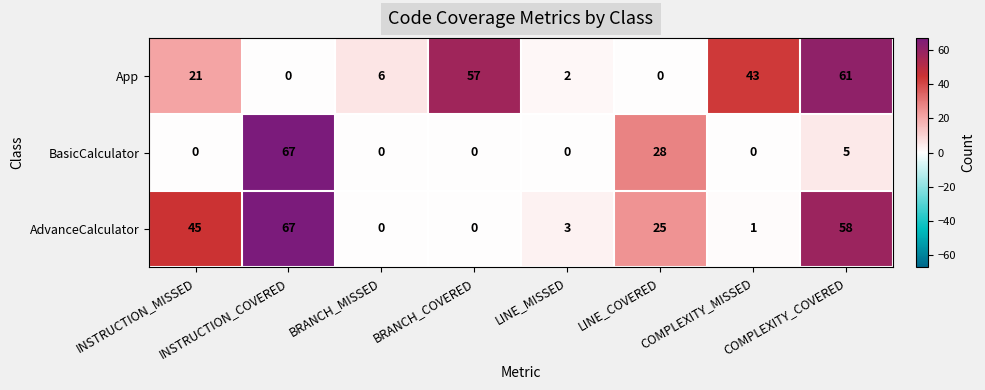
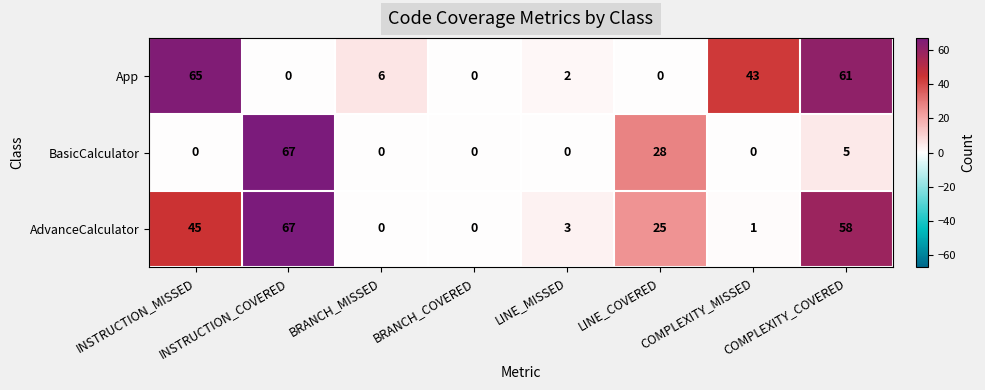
App, INSTRUCTION_MISSED: 21 -> 65
App, BRANCH_COVERED: 57 -> 0
